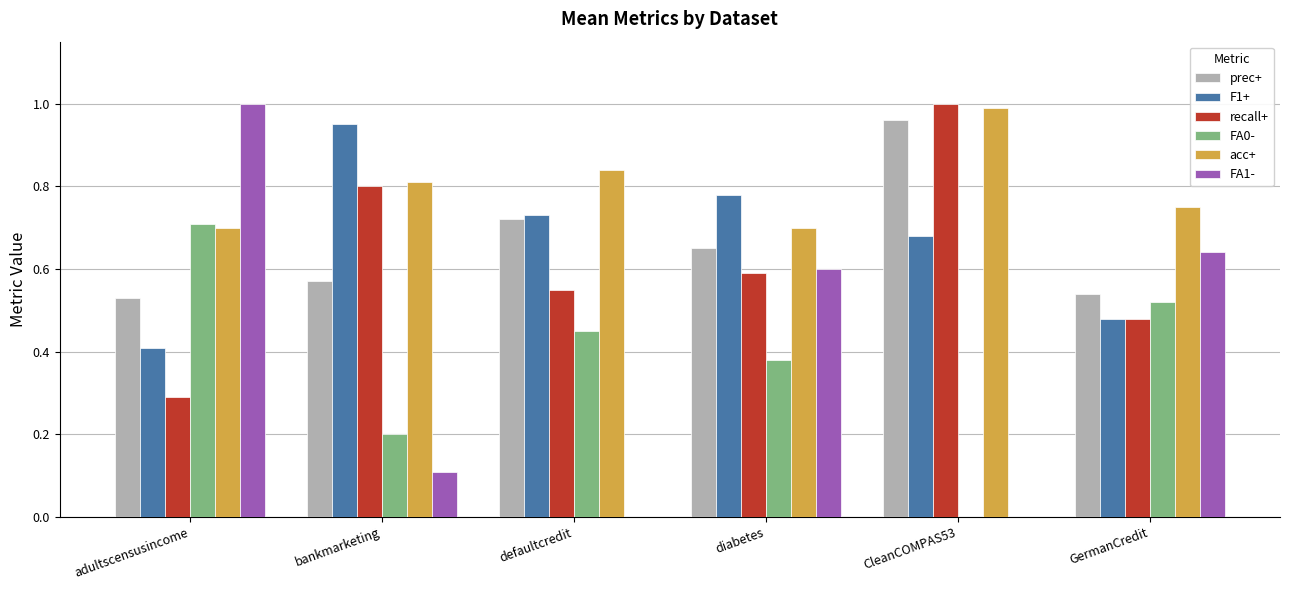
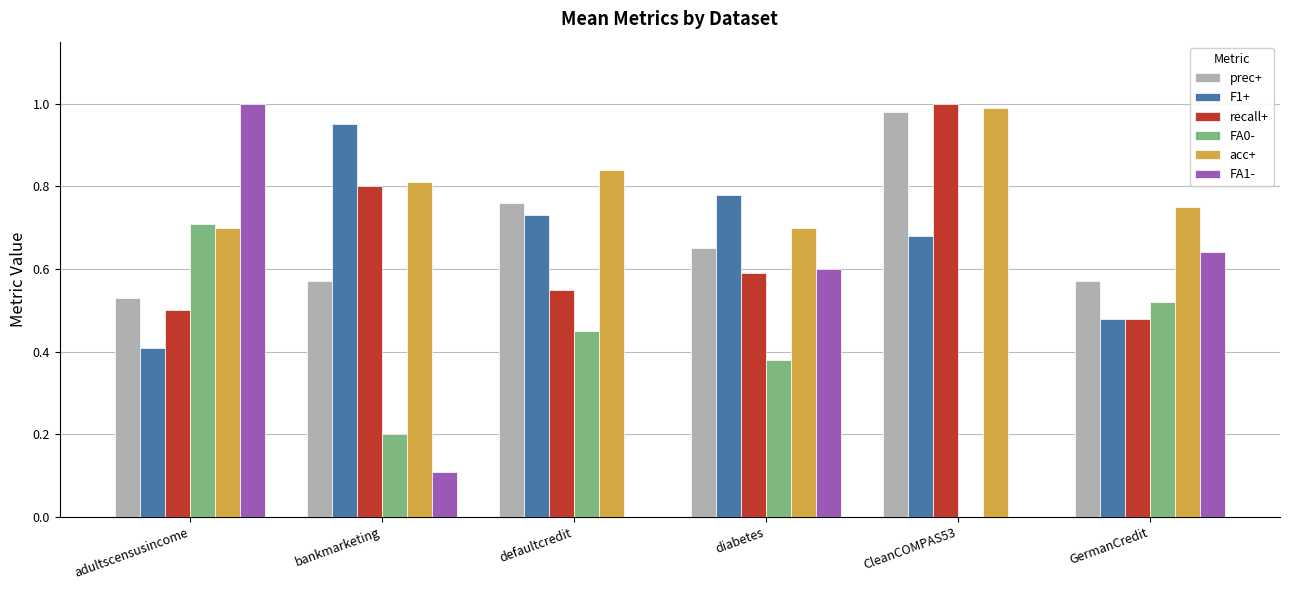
recall+, adultscensusincome: 0.29 -> 0.50
prec+, defaultcredit: 0.72 -> 0.76
prec+, CleanCOMPAS53: 0.96 -> 0.98
prec+, GermanCredit: 0.54 -> 0.57
